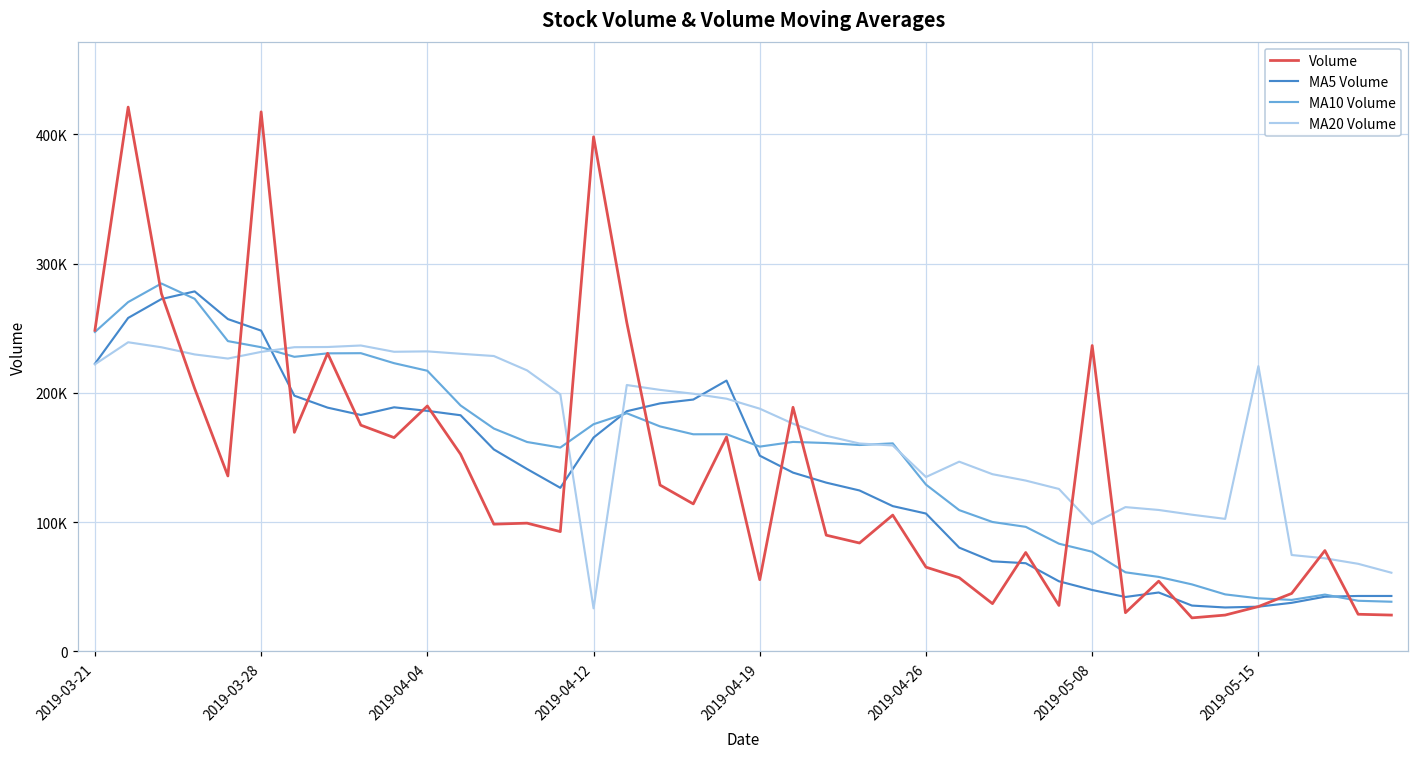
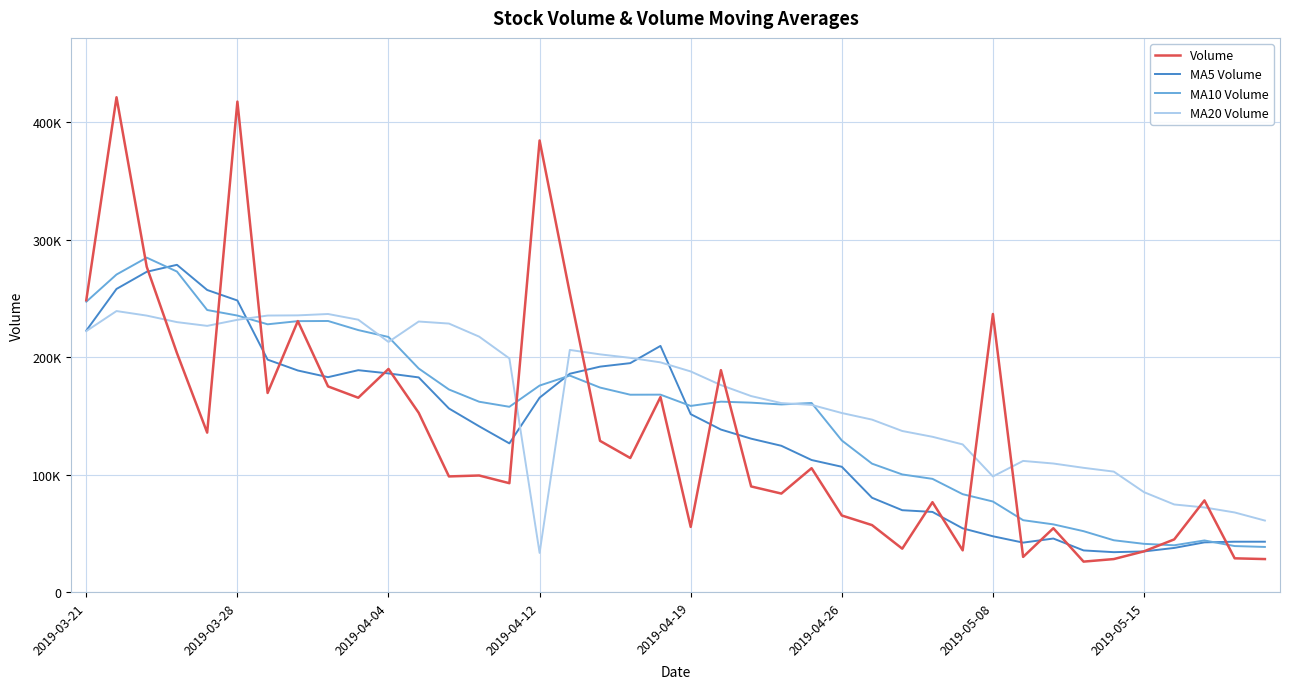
MA20 Volume, 2019-04-04: 232000 -> 213000
Volume, 2019-04-12: 398000 -> 384000
MA20 Volume, 2019-04-26: 135000 -> 152000
MA20 Volume, 2019-05-15: 221000 -> 85000
